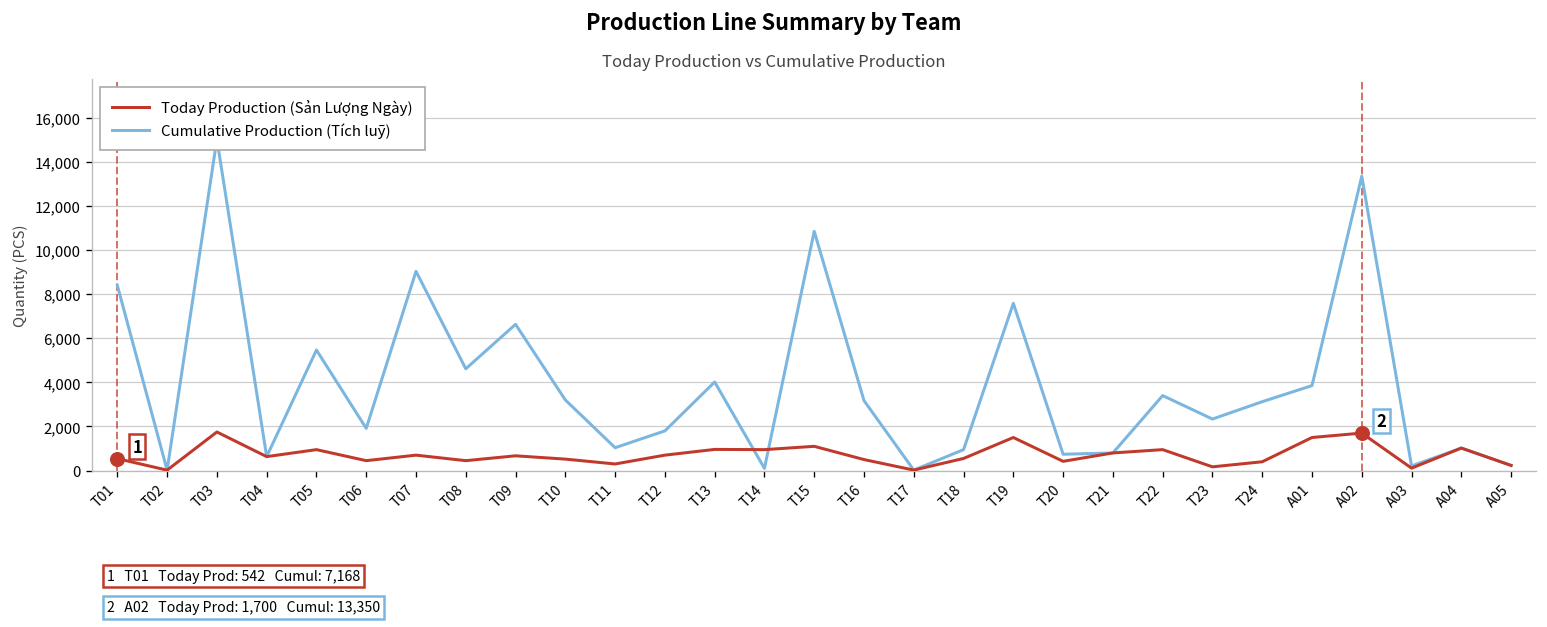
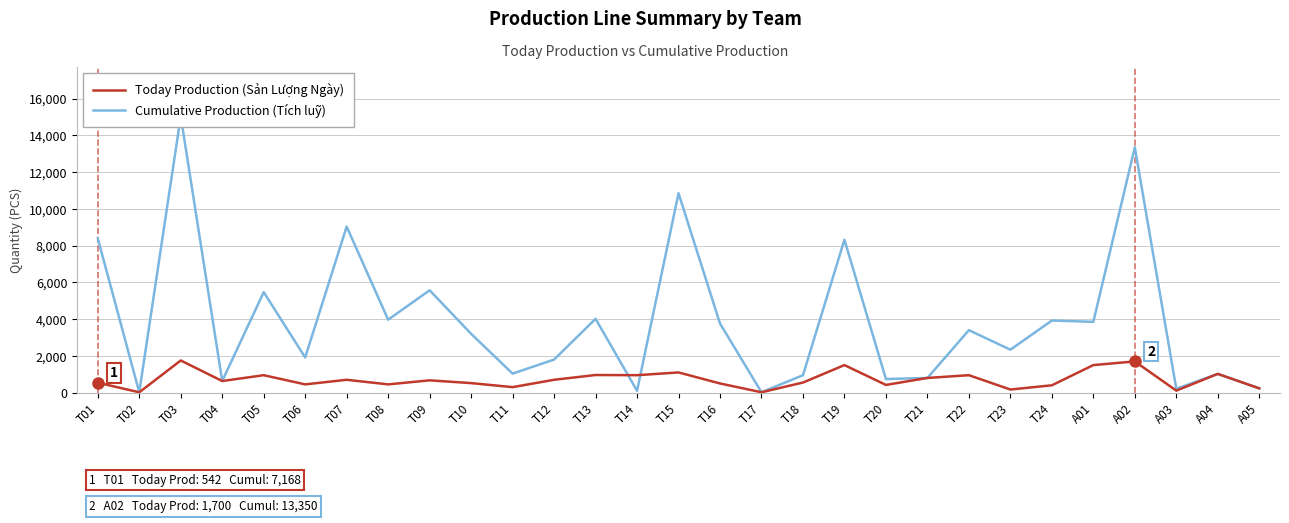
Cumulative Production (Tích luỹ), T08: 4,600 -> 4,000
Cumulative Production (Tích luỹ), T09: 6,600 -> 5,600
Cumulative Production (Tích luỹ), T16: 3,200 -> 3,800
Cumulative Production (Tích luỹ), T19: 7,600 -> 8,300
Cumulative Production (Tích luỹ), T24: 3,100 -> 3,900
